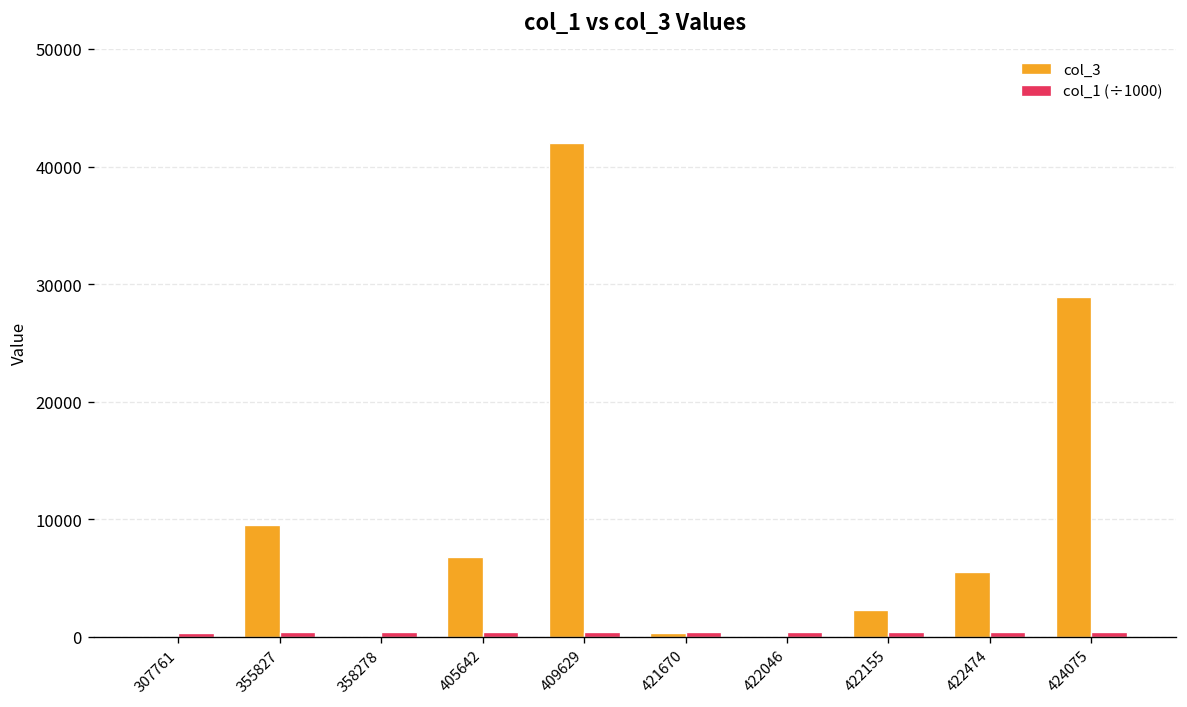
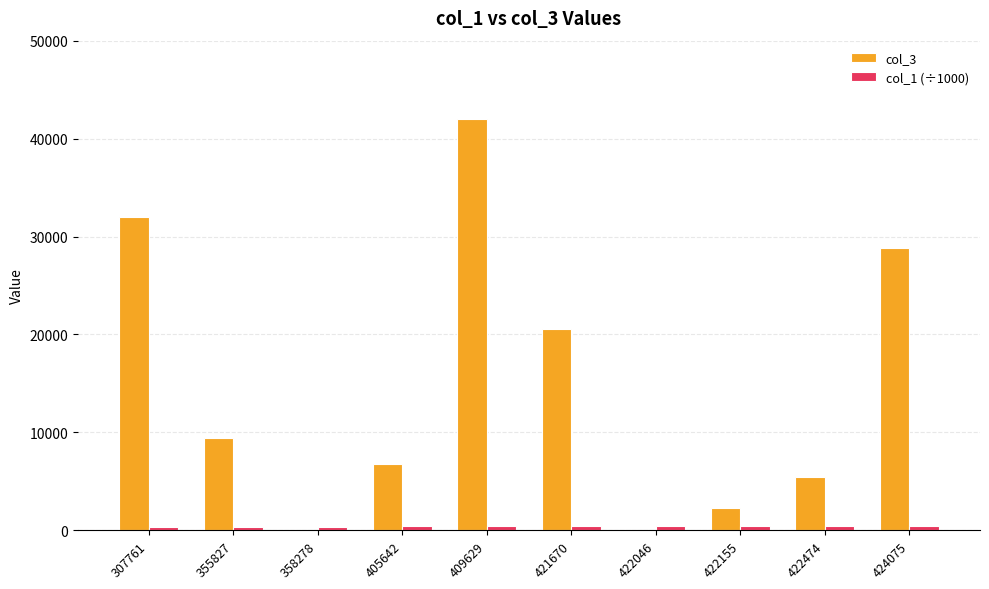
col_3, 307761: 0 -> 32000
col_3, 421670: 0 -> 21000
